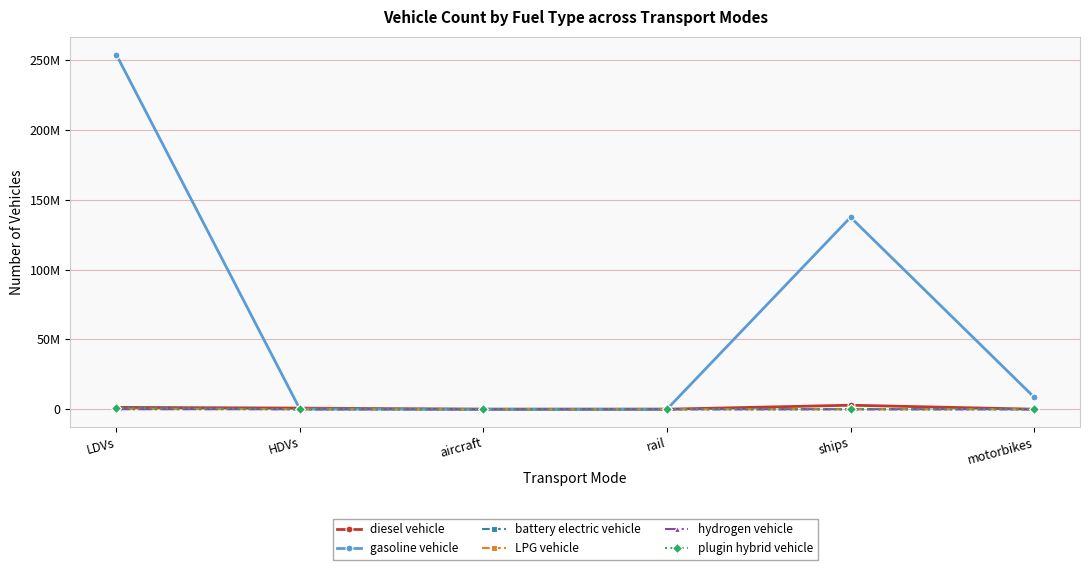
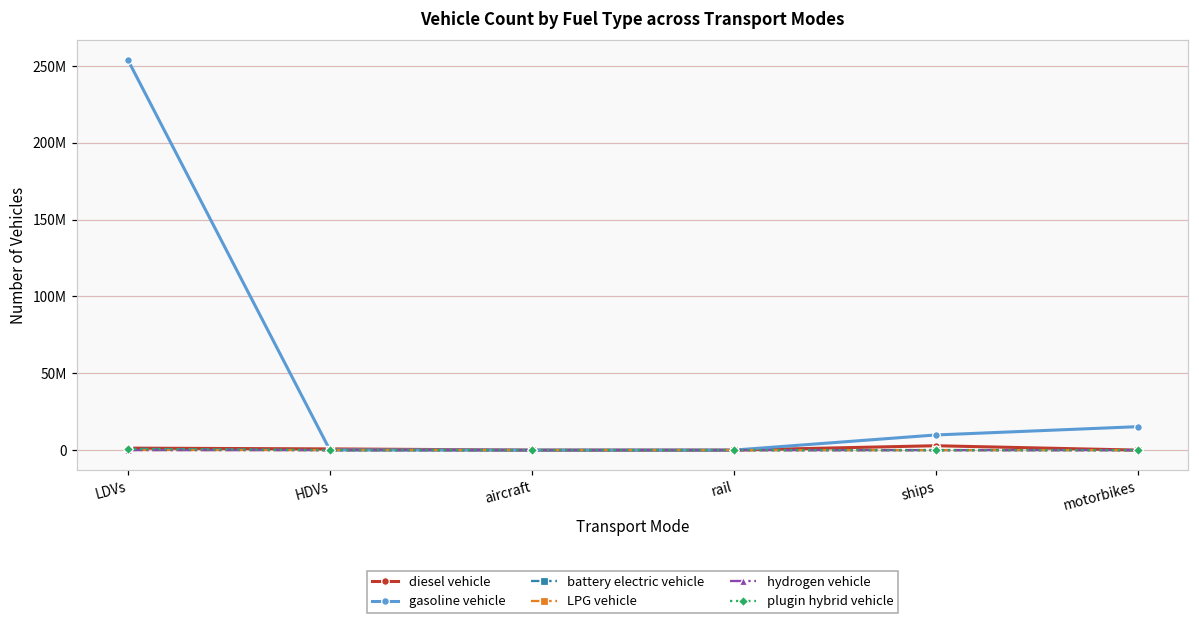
gasoline vehicle, ships: 137000000 -> 10000000
gasoline vehicle, motorbikes: 9000000 -> 15000000
